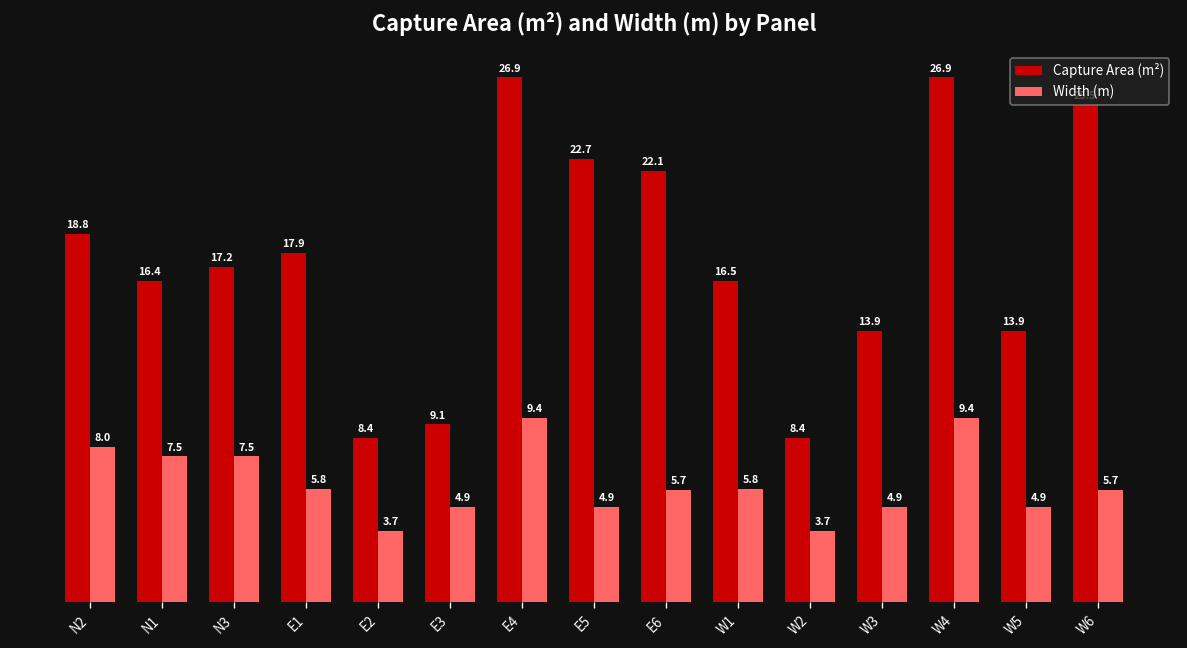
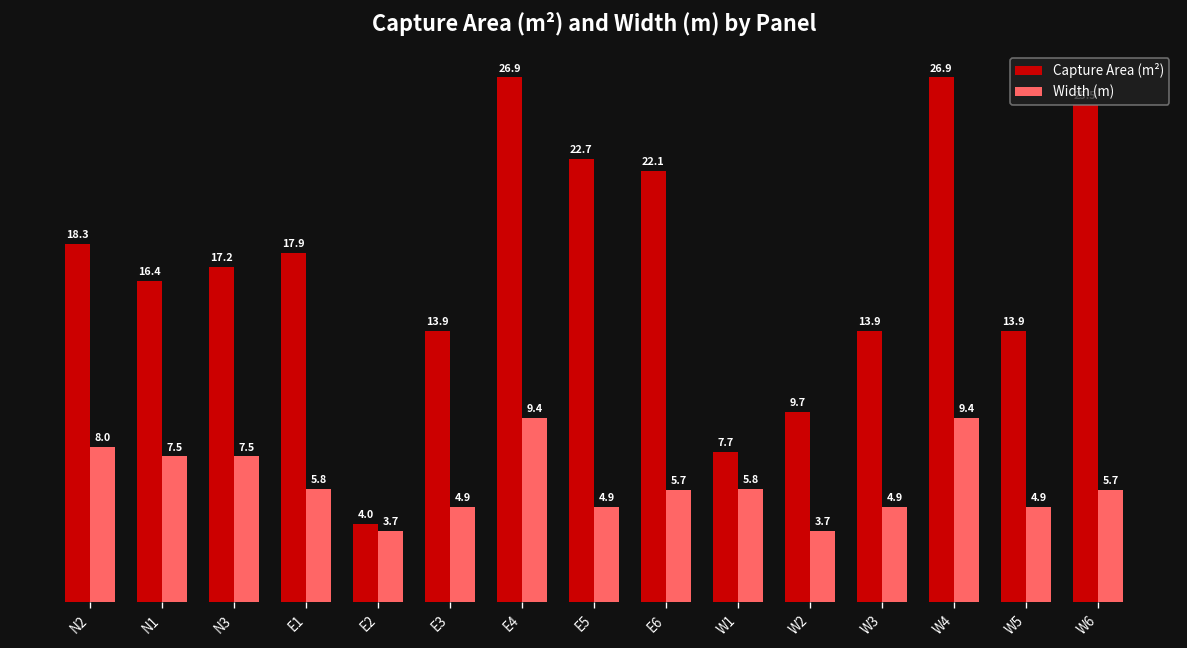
Capture Area (m²), N2: 18.8 -> 18.3
Capture Area (m²), E2: 8.4 -> 4.0
Capture Area (m²), E3: 9.1 -> 13.9
Capture Area (m²), W1: 16.5 -> 7.7
Capture Area (m²), W2: 8.4 -> 9.7
